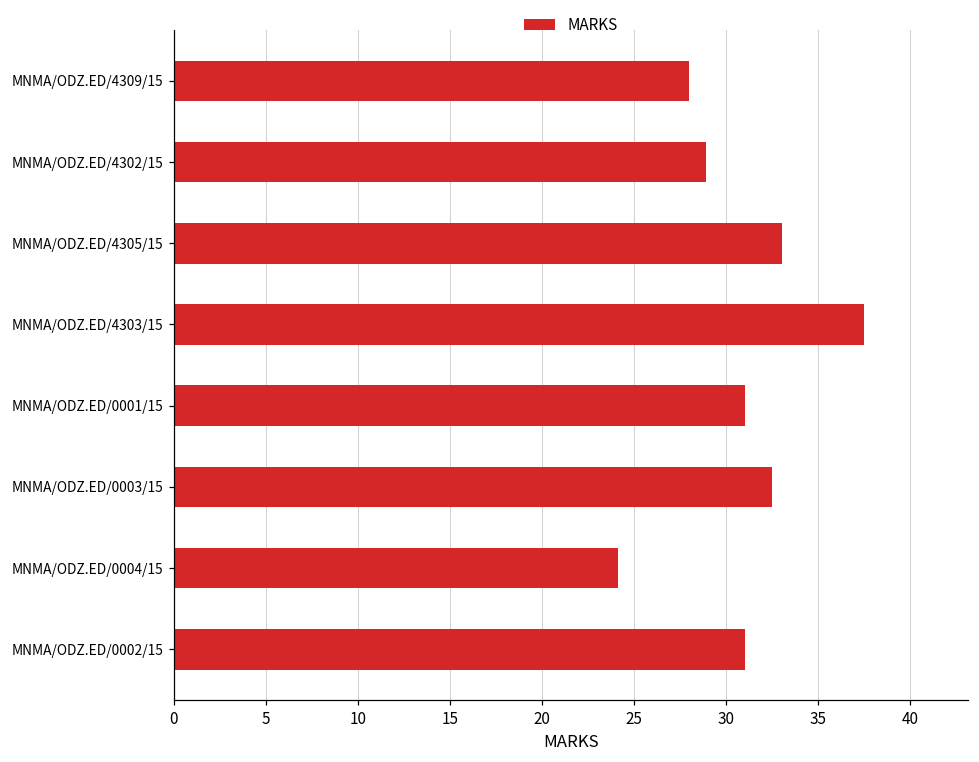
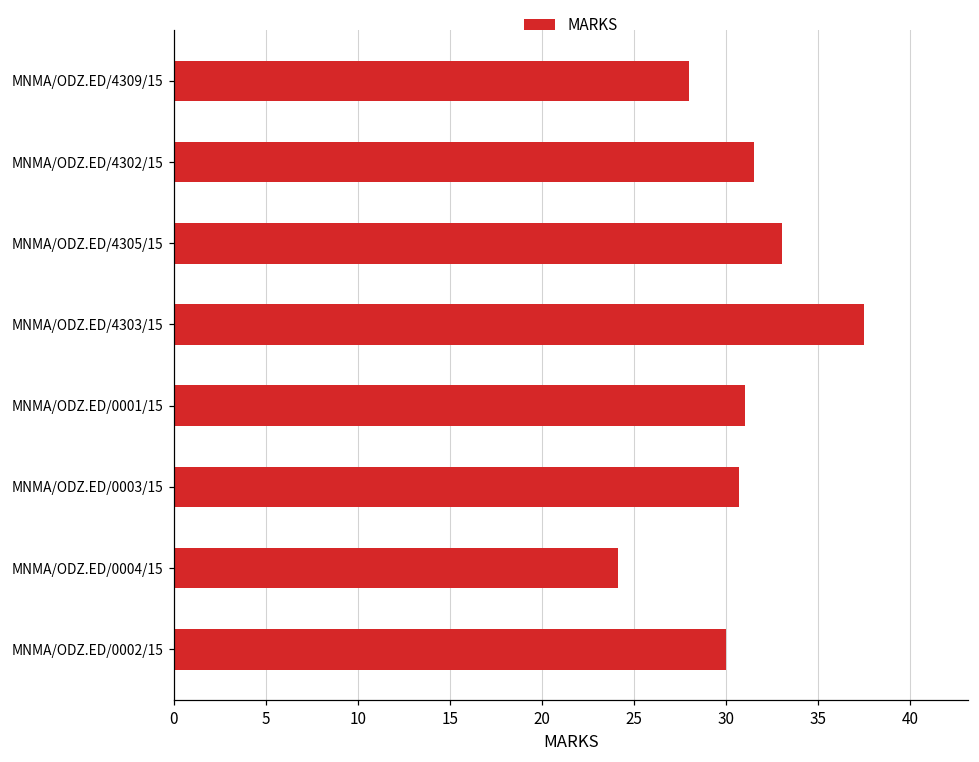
MNMA/ODZ.ED/4302/15: 28.9 -> 31.5
MNMA/ODZ.ED/0003/15: 32.5 -> 30.7
MNMA/ODZ.ED/0002/15: 31 -> 30
